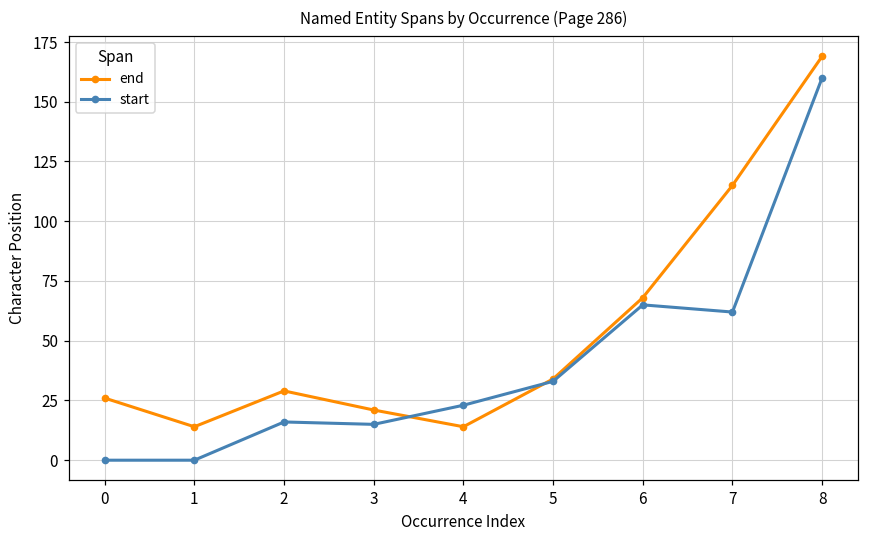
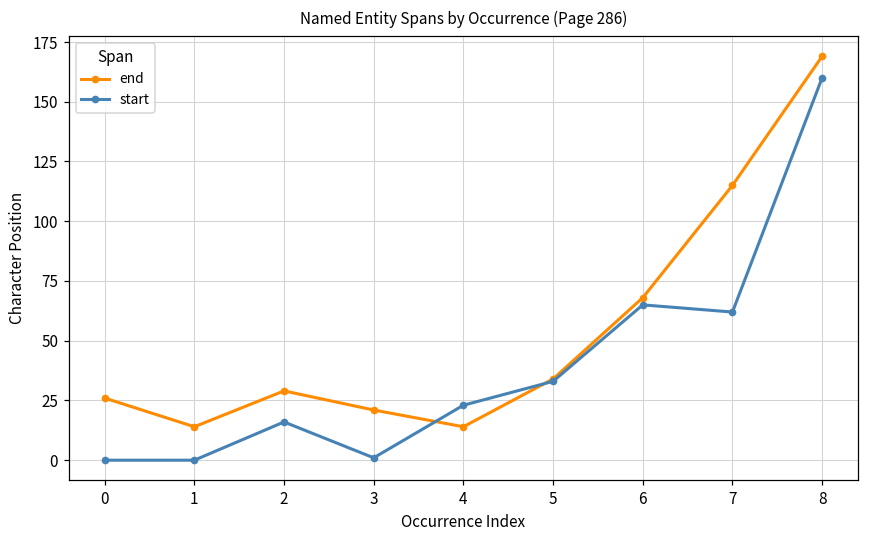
start, 3: 15 -> 1
